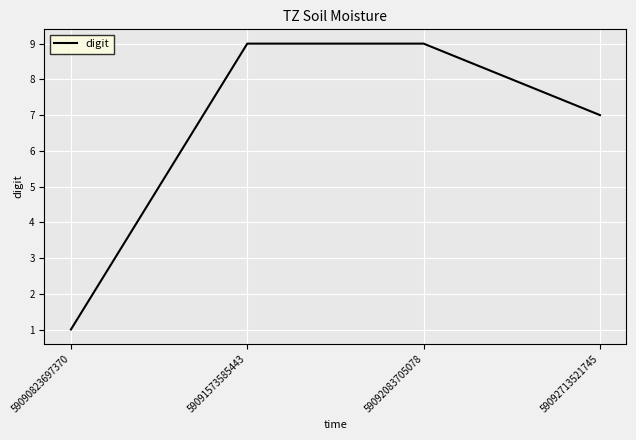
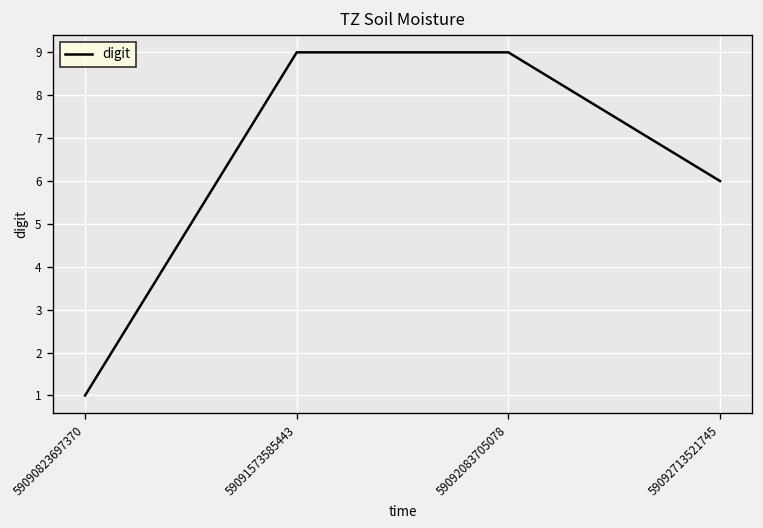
59092713521745: 7 -> 6
